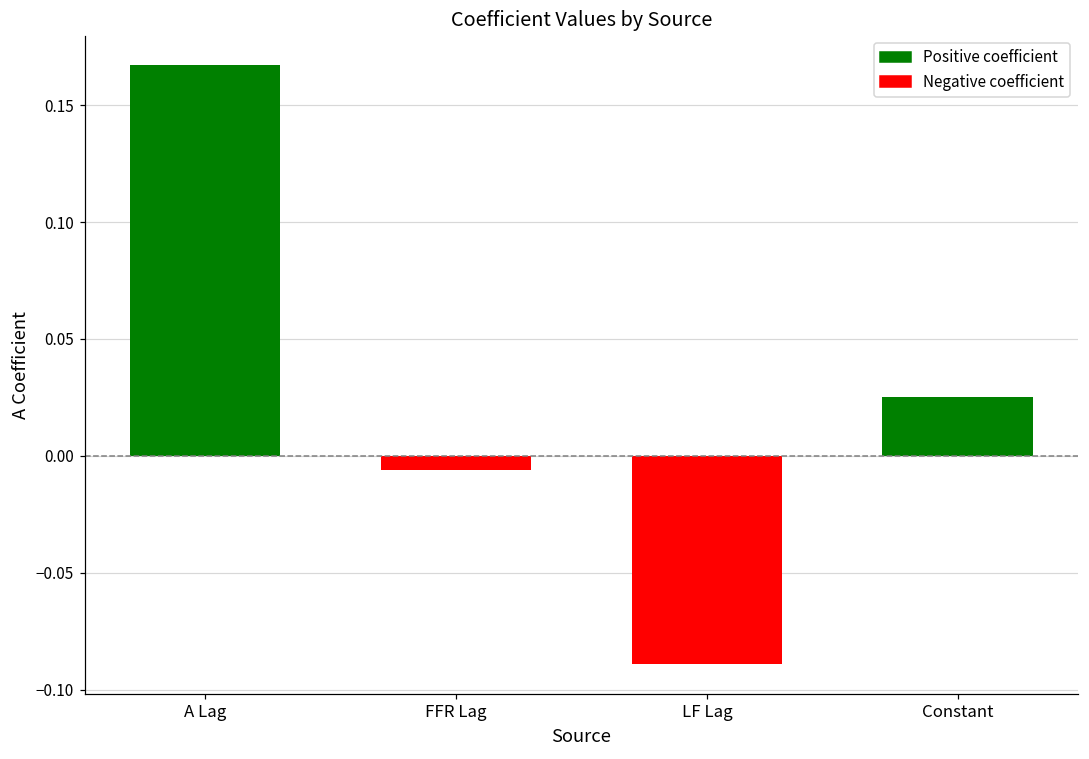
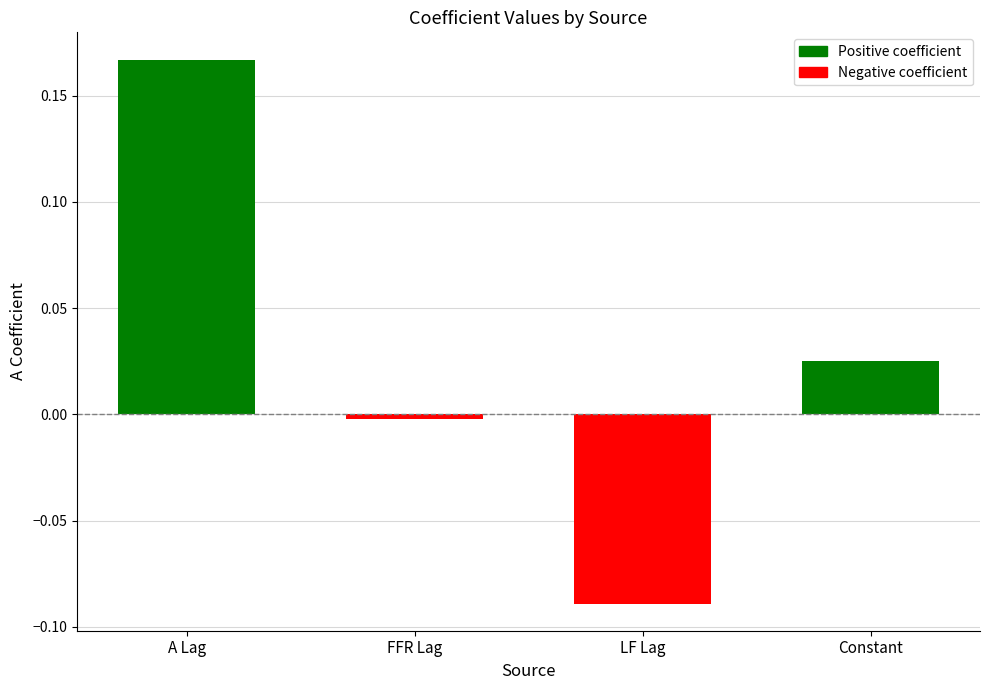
FFR Lag: -0.006 -> -0.002
